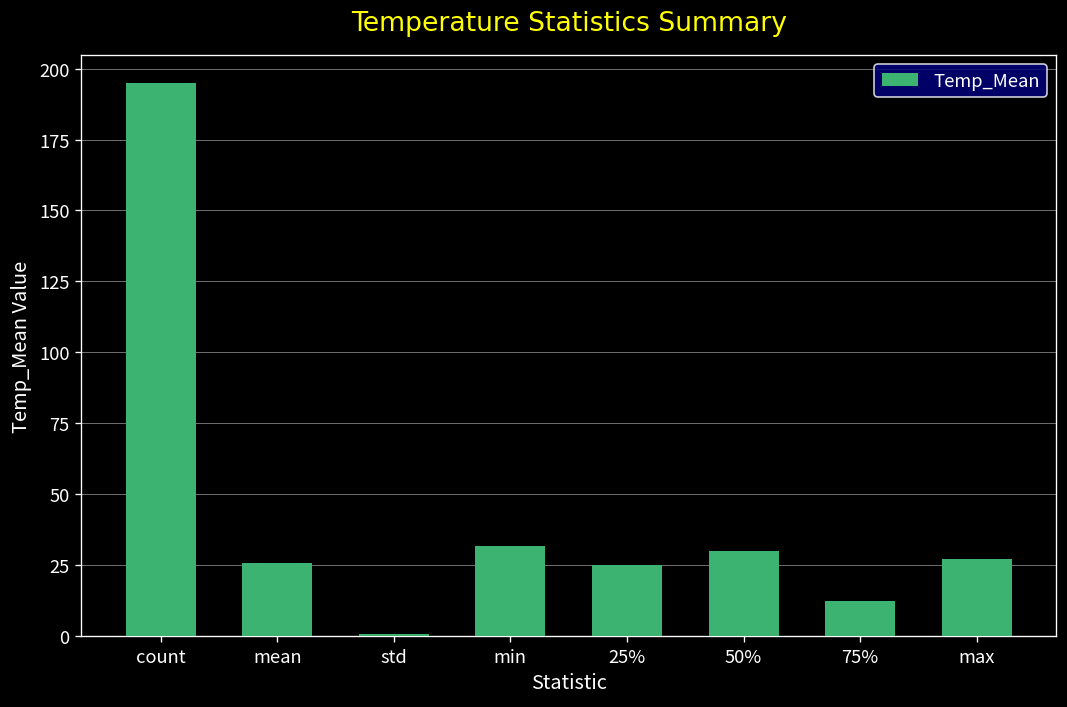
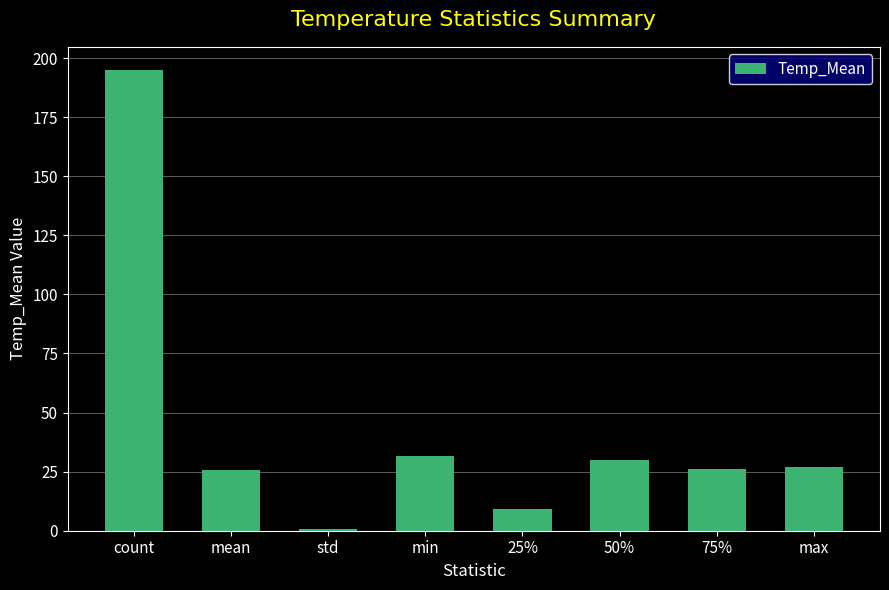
25%: 25 -> 9
75%: 12 -> 26
